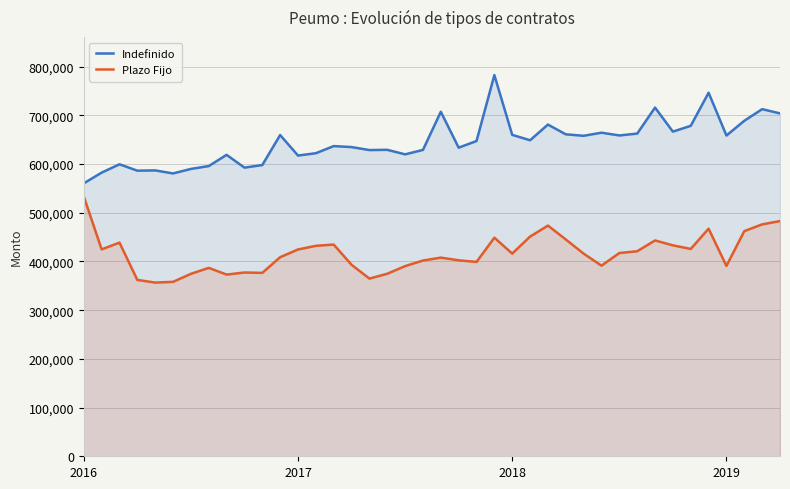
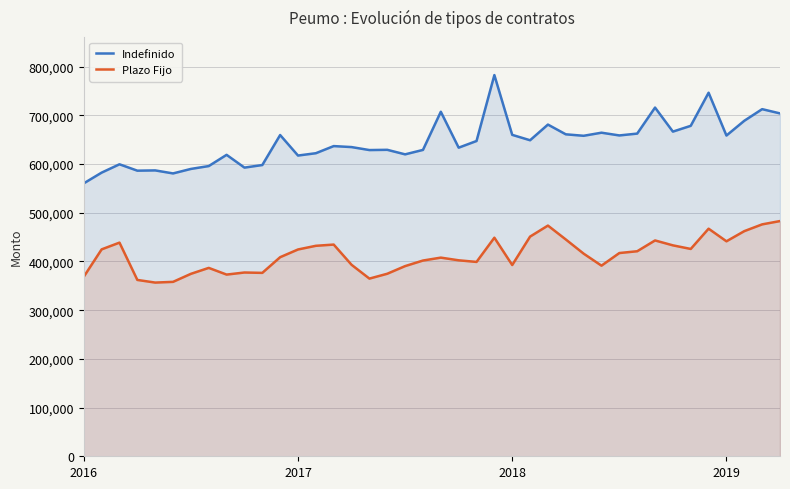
Plazo Fijo, 2016: 530,000 -> 370,000
Plazo Fijo, 2018: 420,000 -> 390,000
Plazo Fijo, 2019: 390,000 -> 440,000
